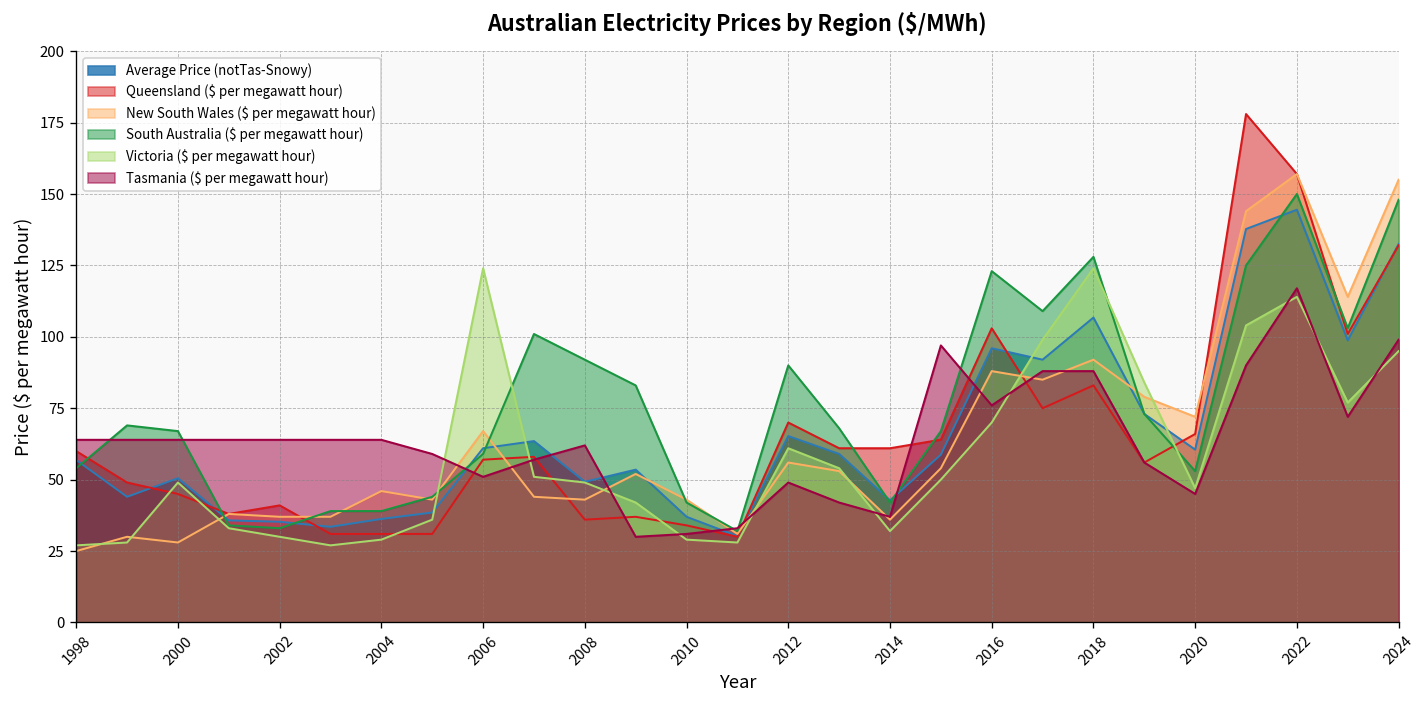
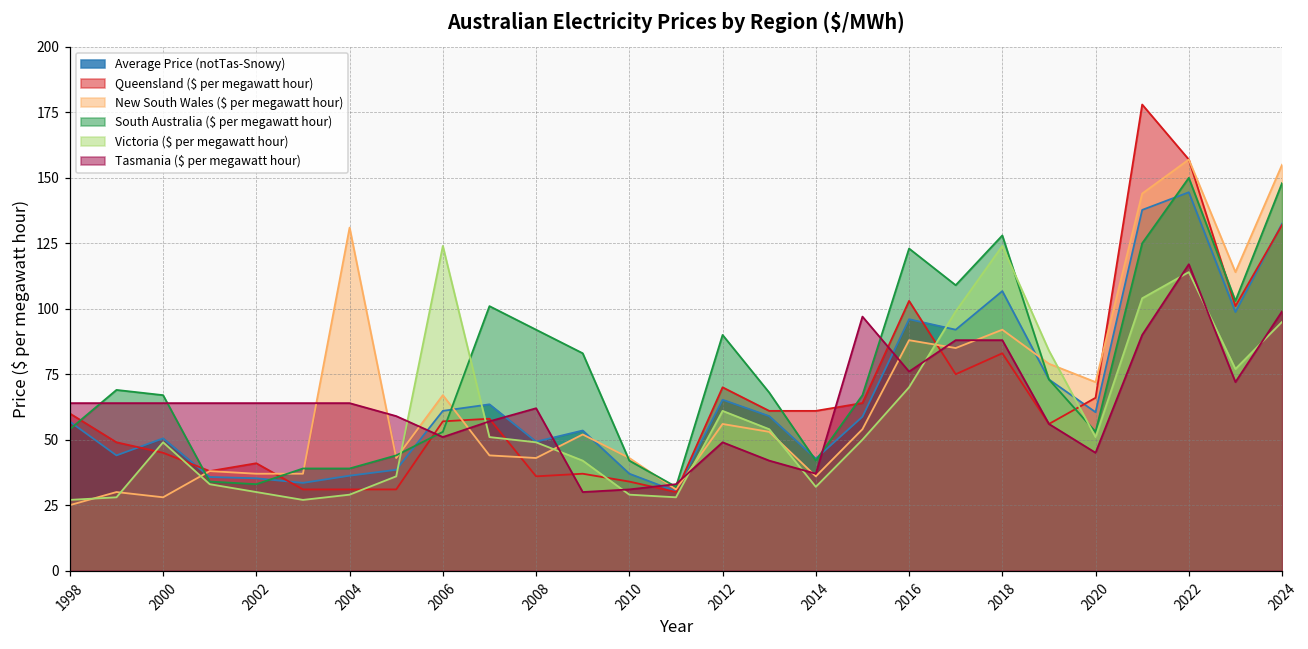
New South Wales ($ per megawatt hour), 2004: 46 -> 131
South Australia ($ per megawatt hour), 2006: 59 -> 53
Victoria ($ per megawatt hour), 2020: 47 -> 51
